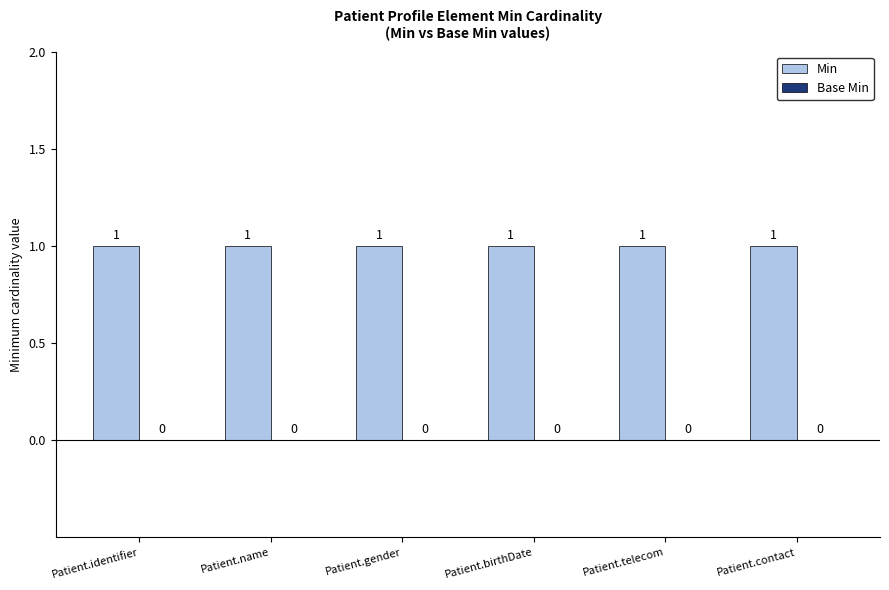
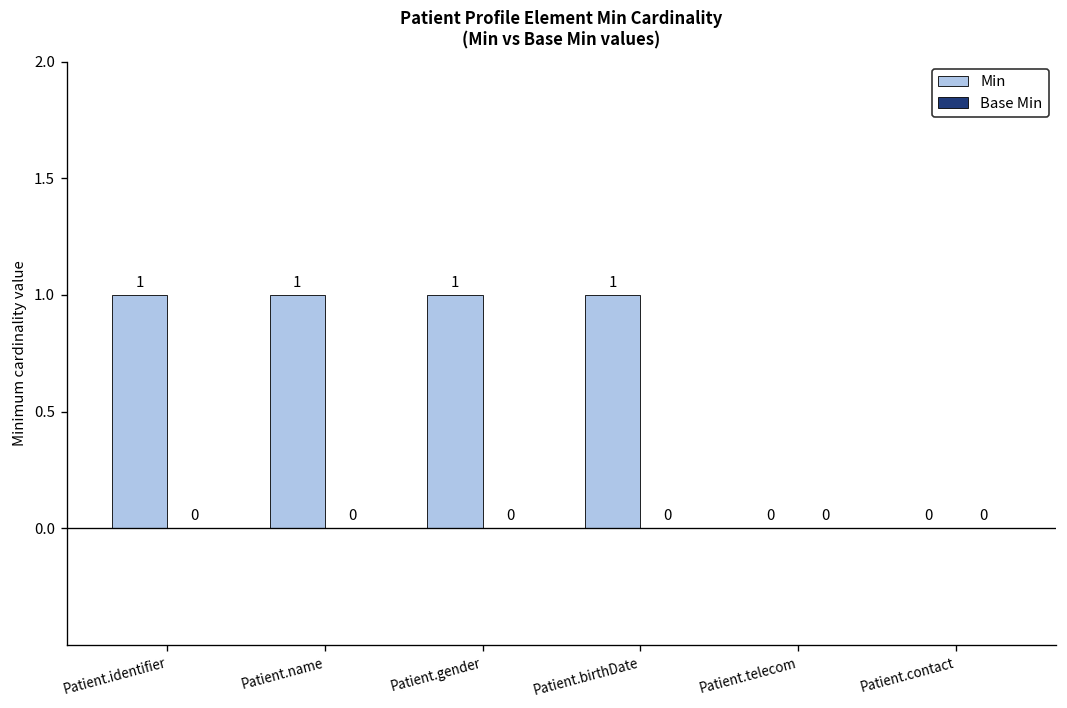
Min, Patient.telecom: 1 -> 0
Min, Patient.contact: 1 -> 0
